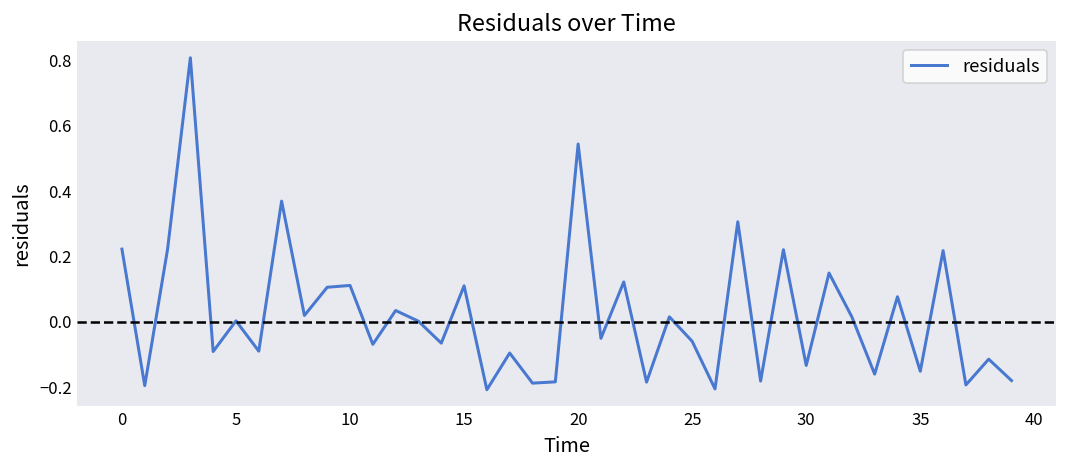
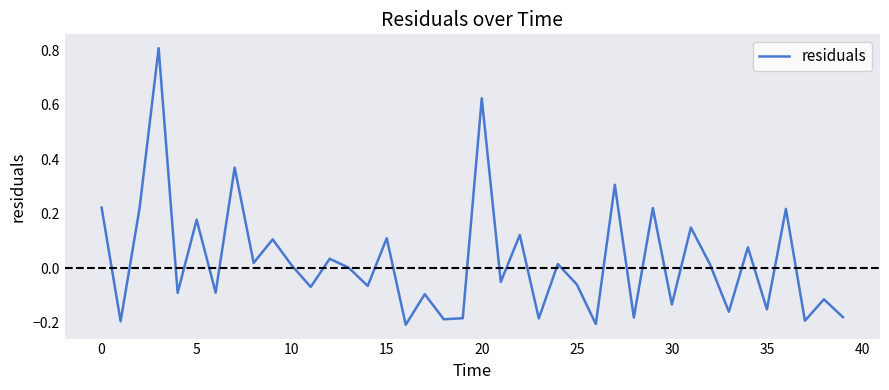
5: 0.00 -> 0.18
10: 0.11 -> 0.01
20: 0.54 -> 0.62
